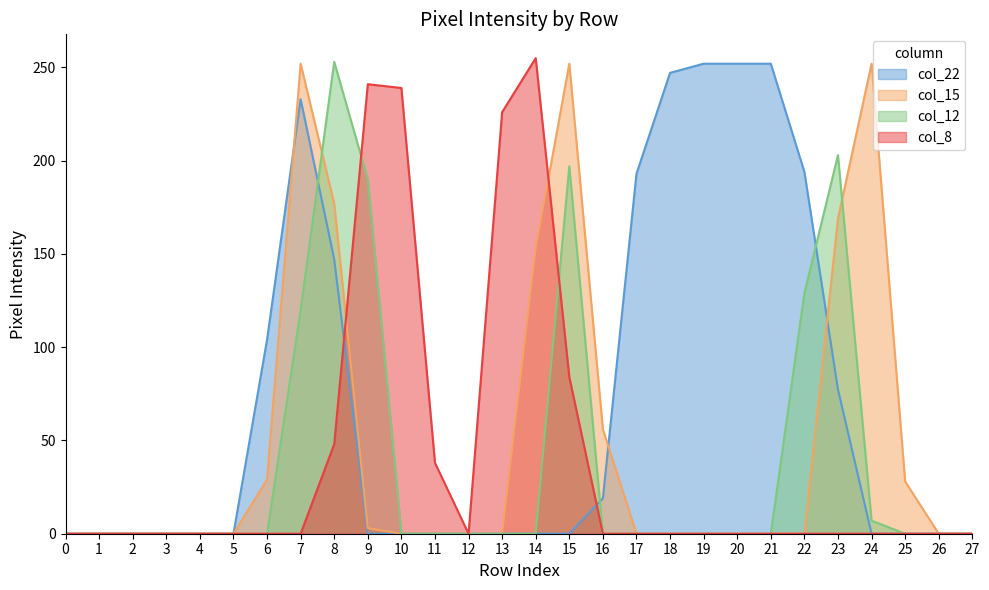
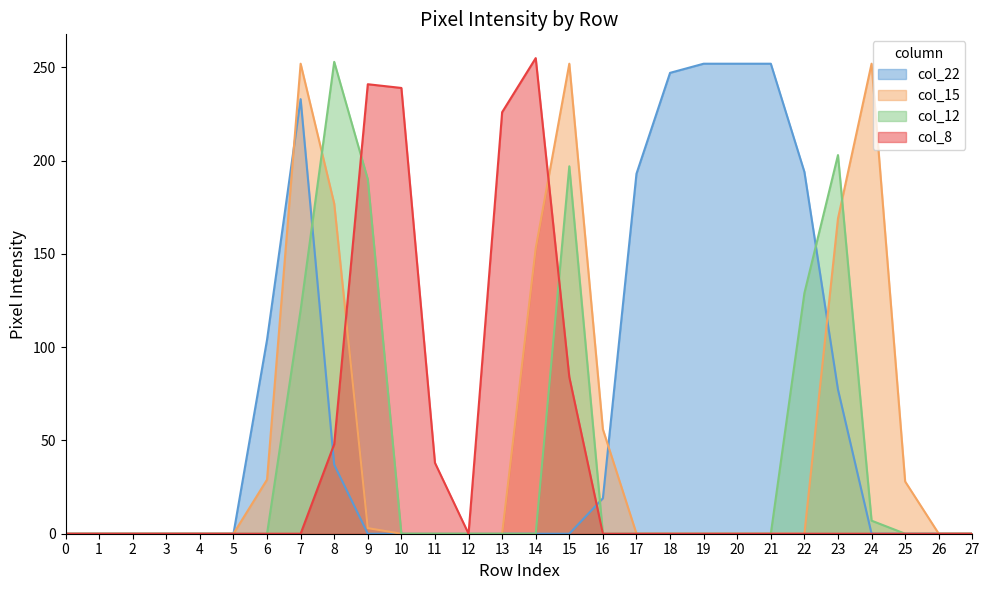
col_22, 8: 147 -> 37
